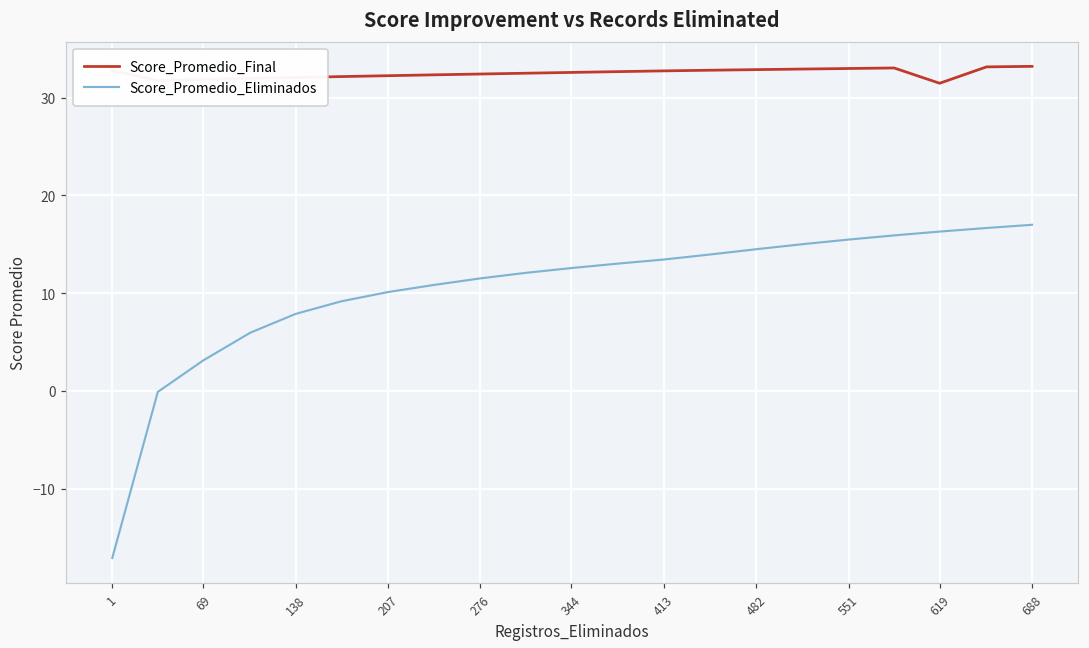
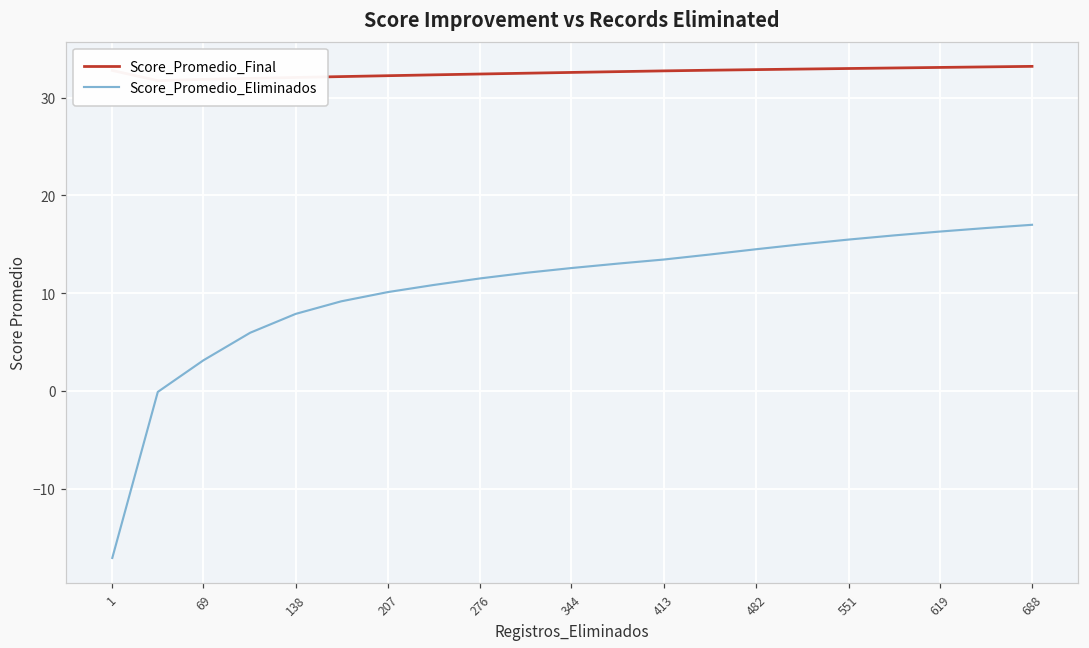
Score_Promedio_Final, 619: 31 -> 33
